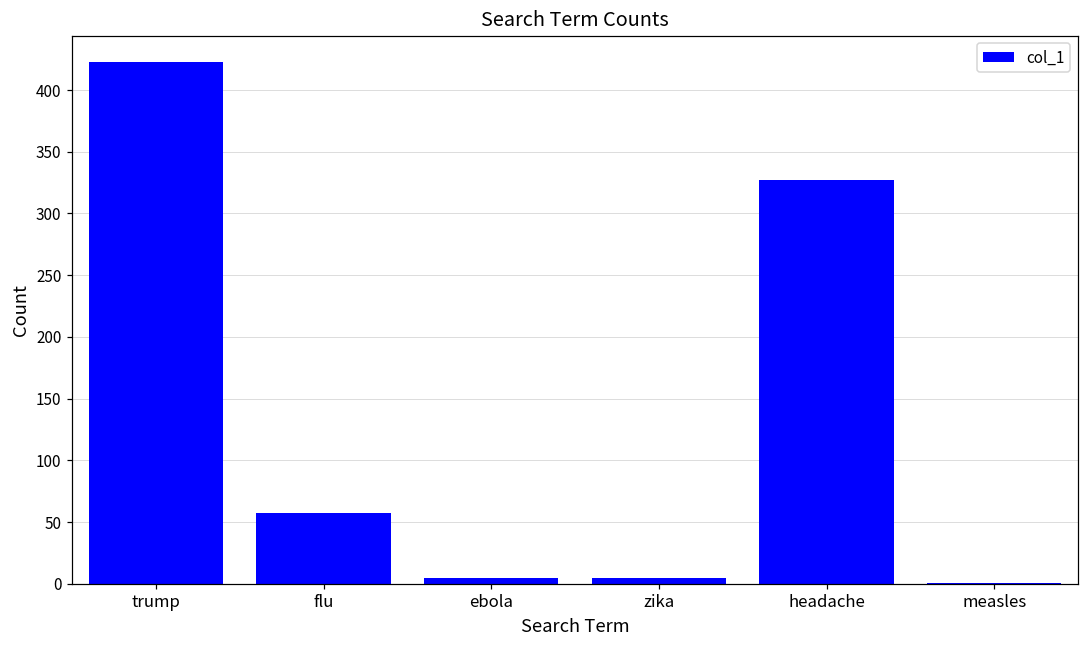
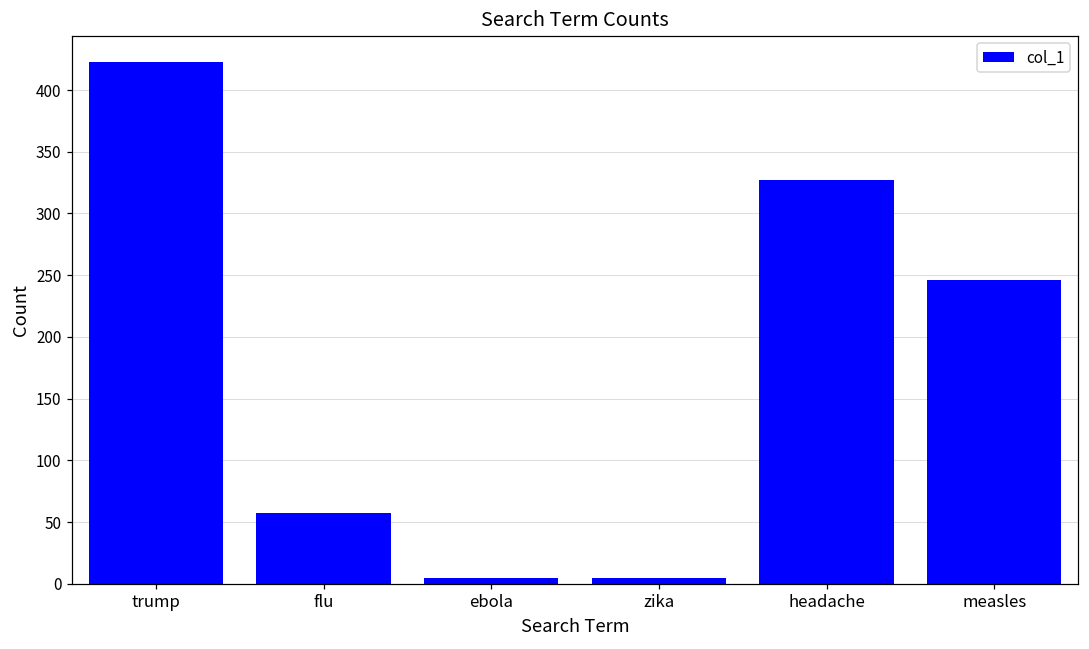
measles: 1 -> 246
